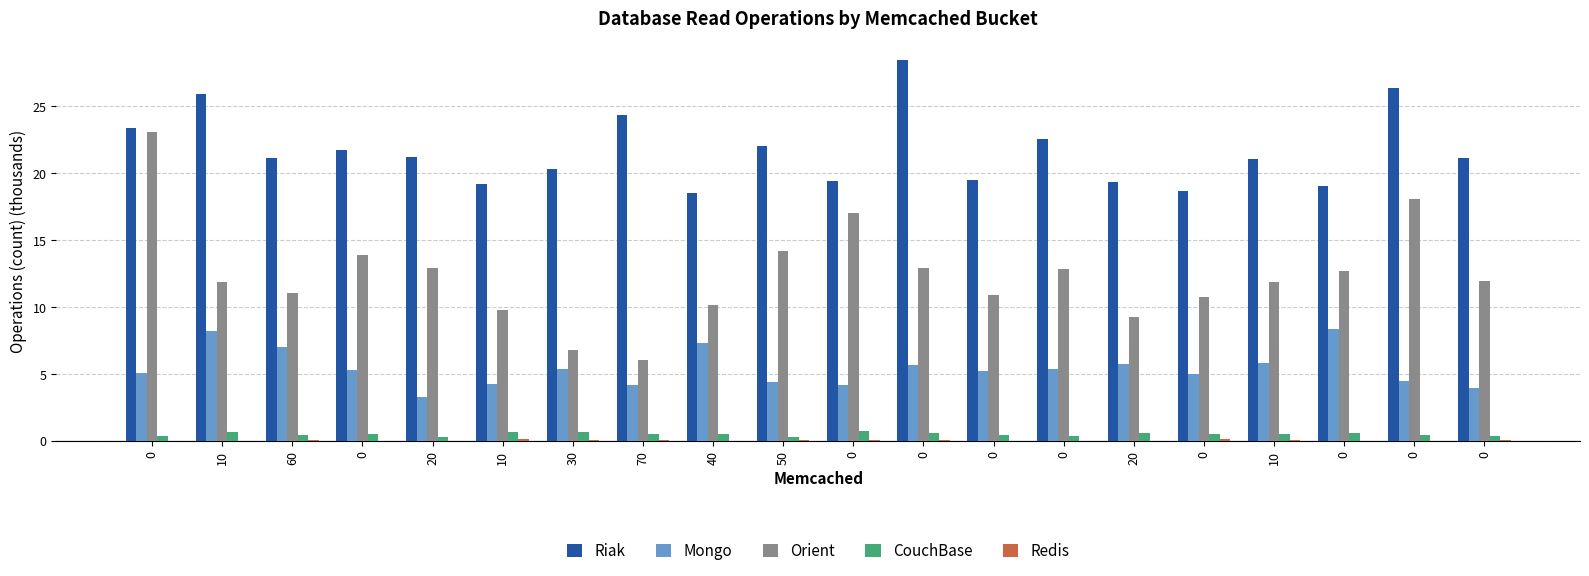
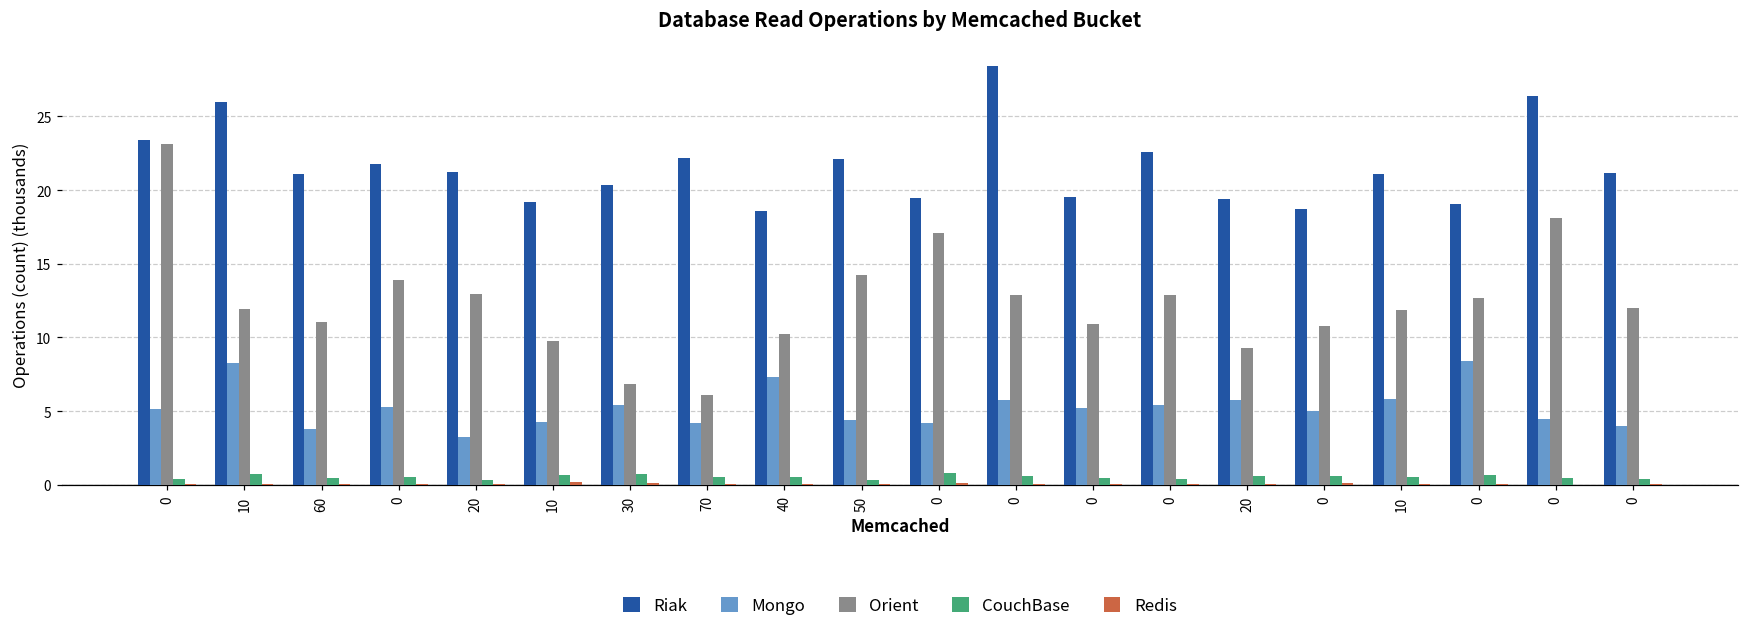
Mongo, 60: 7.0 -> 3.8
Riak, 70: 24.4 -> 22.2
